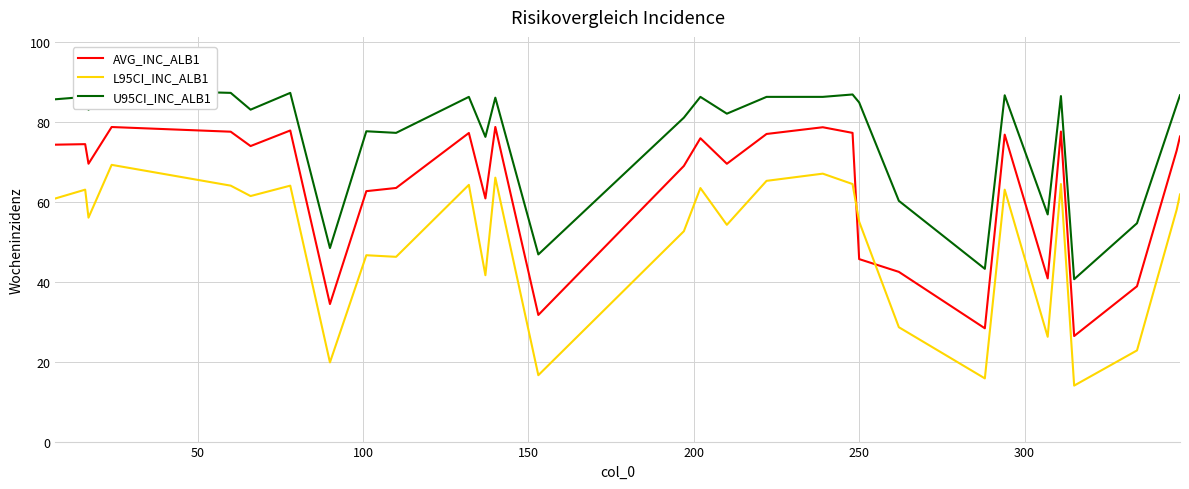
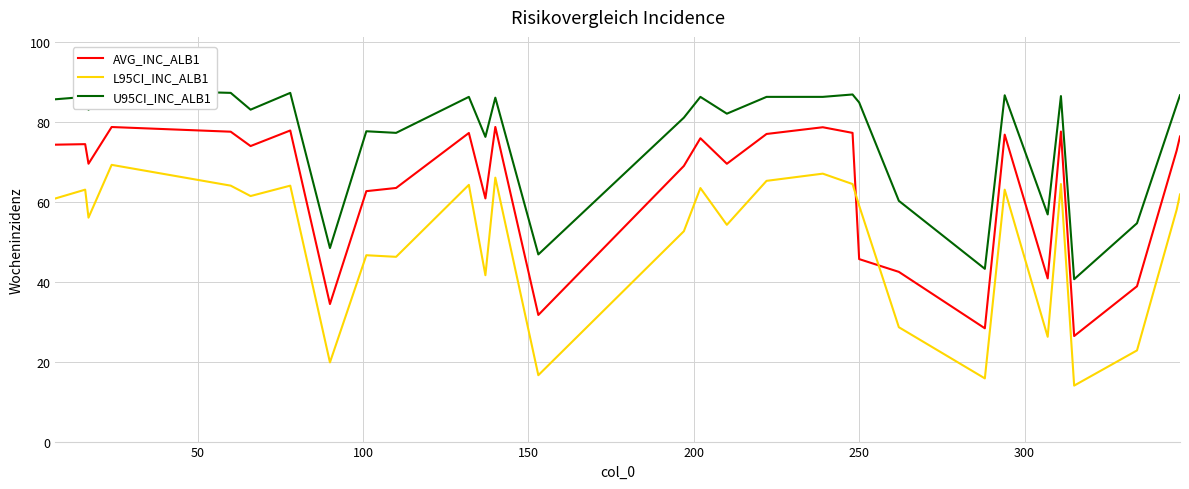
L95CI_INC_ALB1, 250: 55 -> 59
